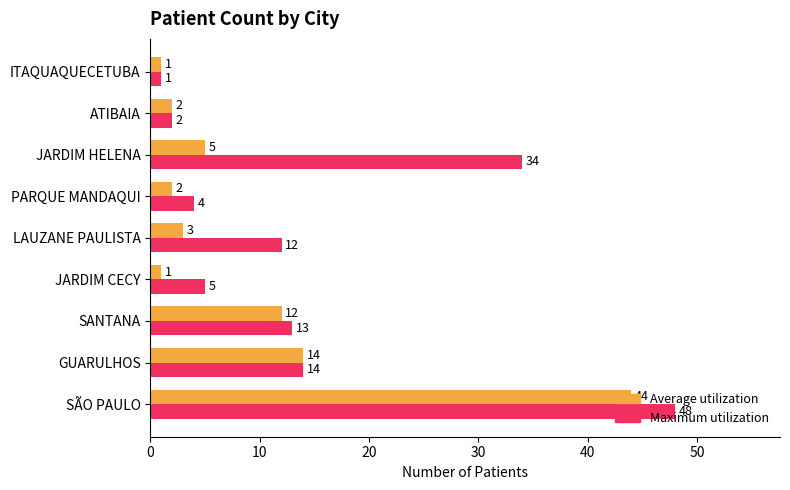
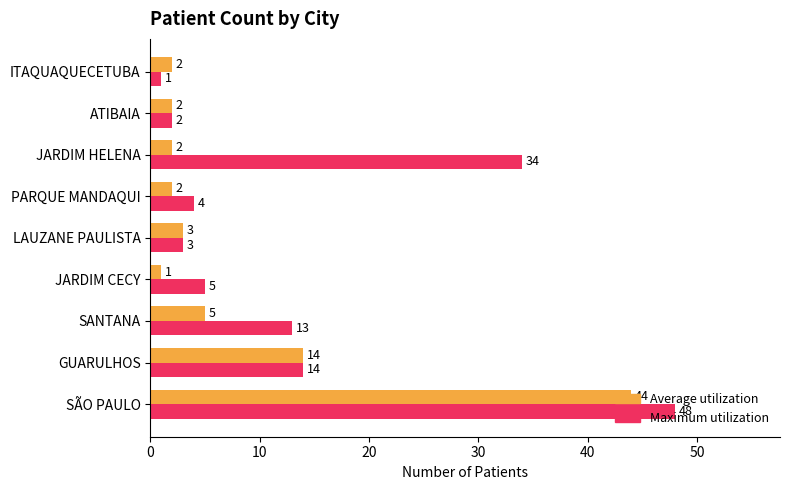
Average utilization, ITAQUAQUECETUBA: 1 -> 2
Average utilization, JARDIM HELENA: 5 -> 2
Maximum utilization, LAUZANE PAULISTA: 12 -> 3
Average utilization, SANTANA: 12 -> 5
